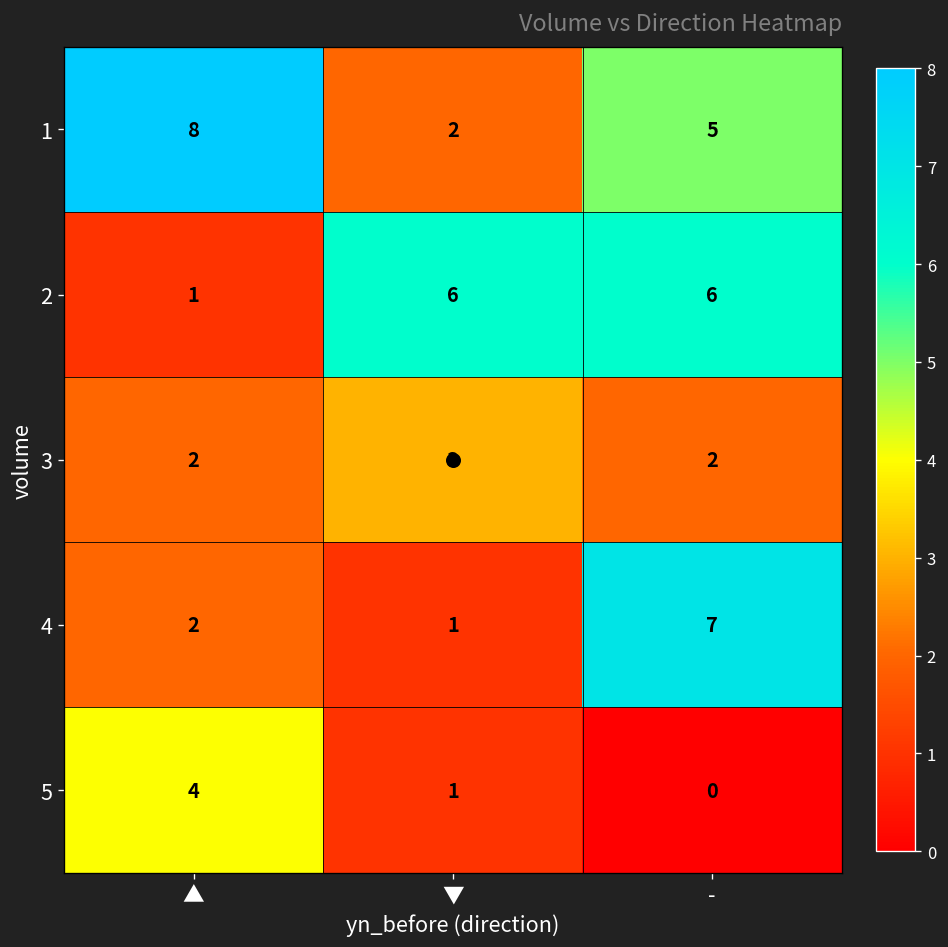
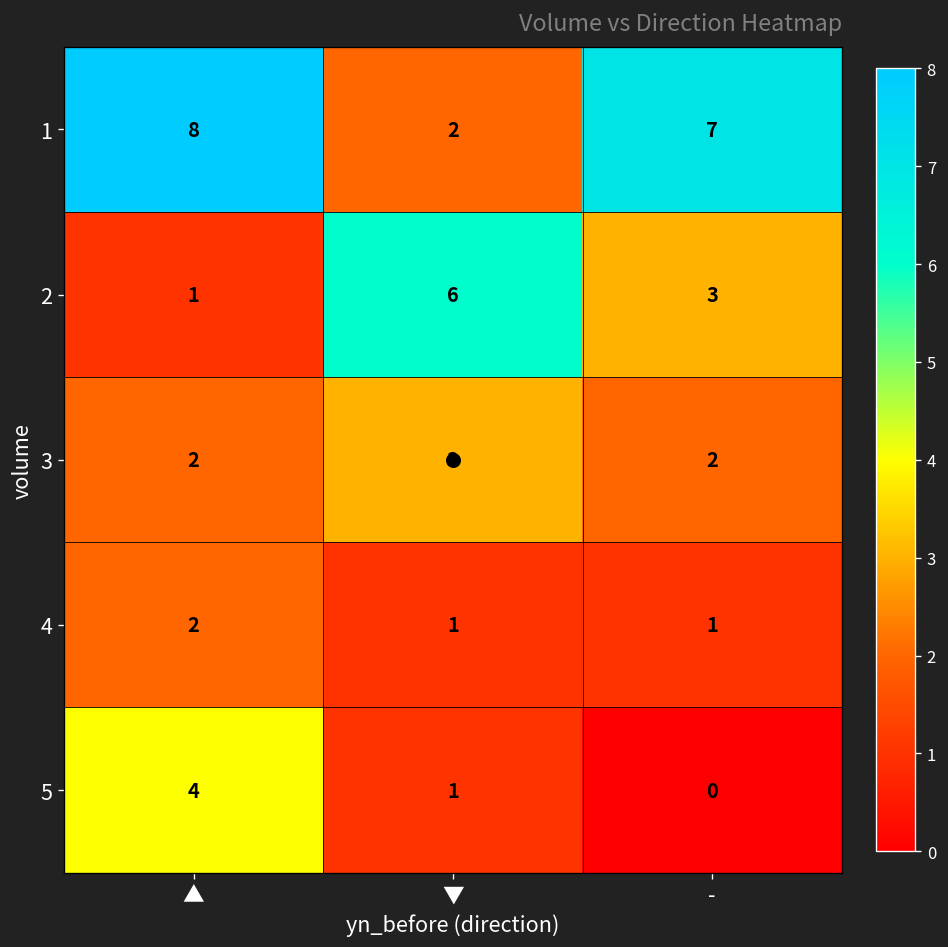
1, -: 5 -> 7
2, -: 6 -> 3
4, -: 7 -> 1
